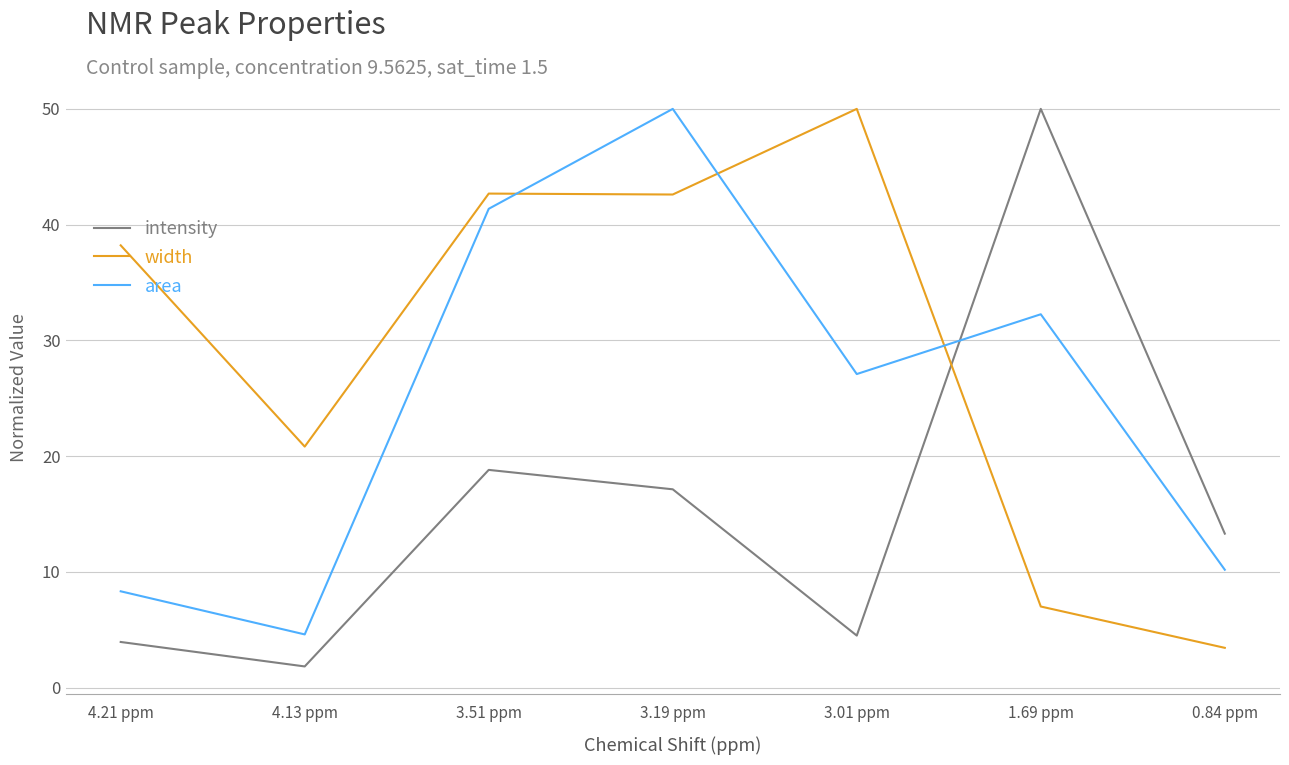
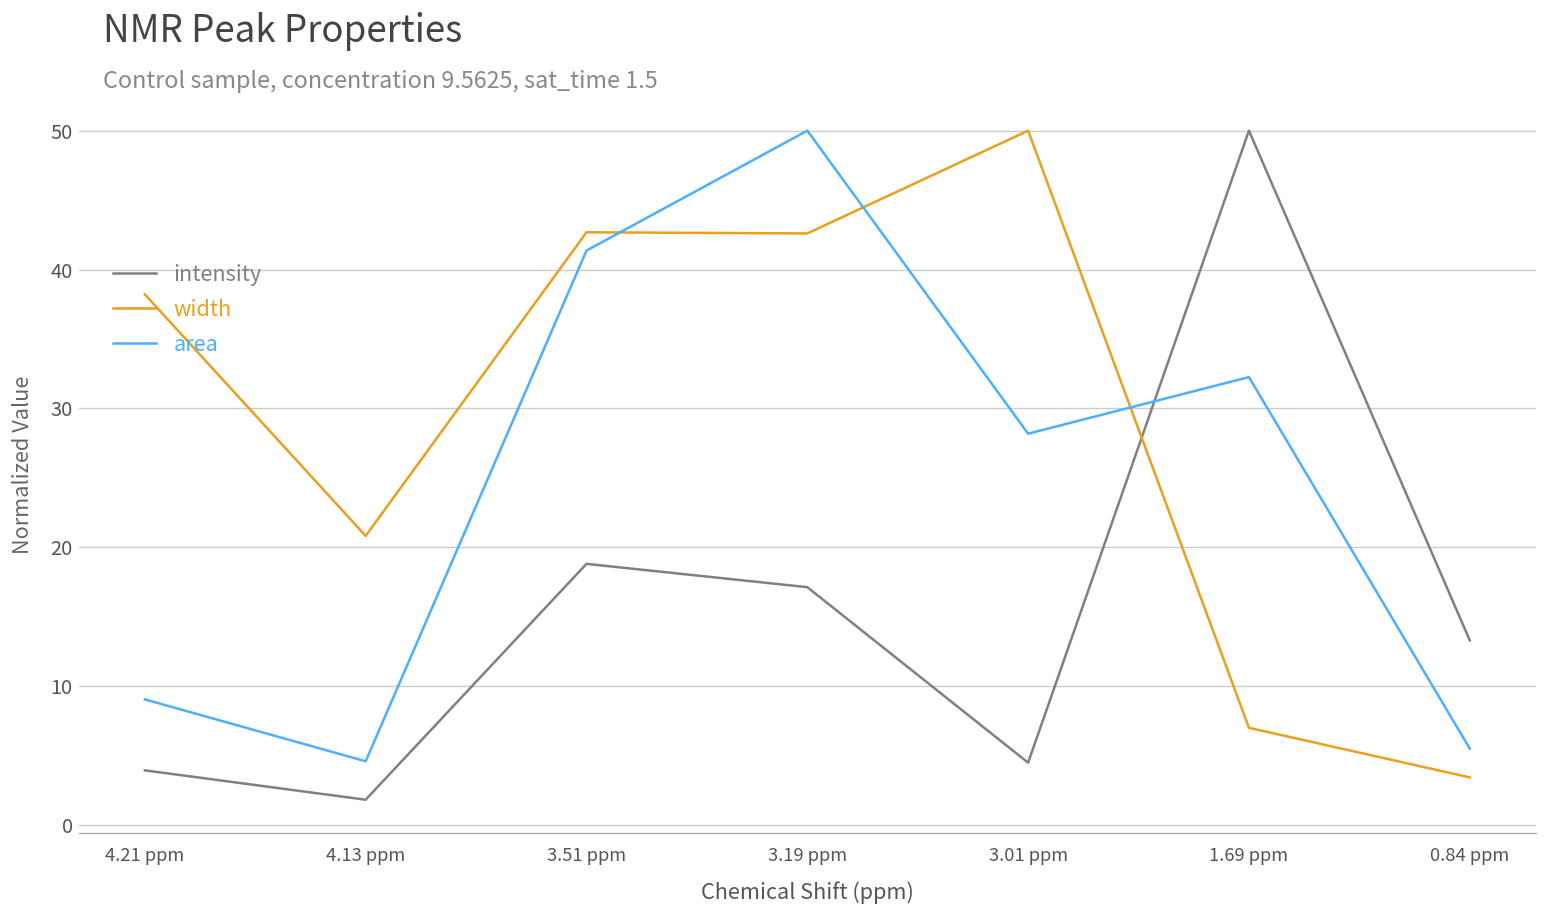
area, 4.21 ppm: 8.3 -> 9.1
area, 3.01 ppm: 27.1 -> 28.2
area, 0.84 ppm: 10.2 -> 5.5
